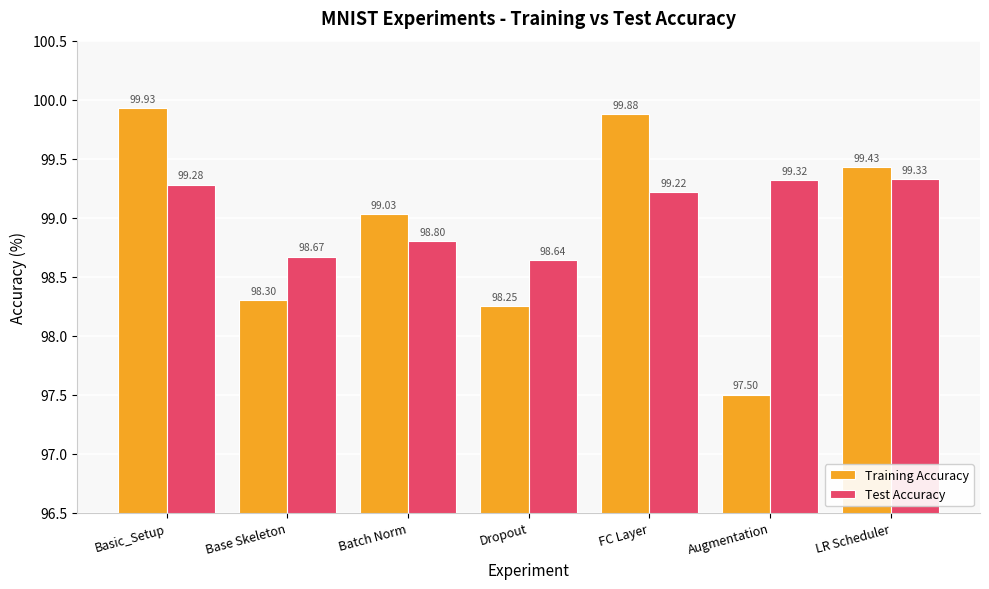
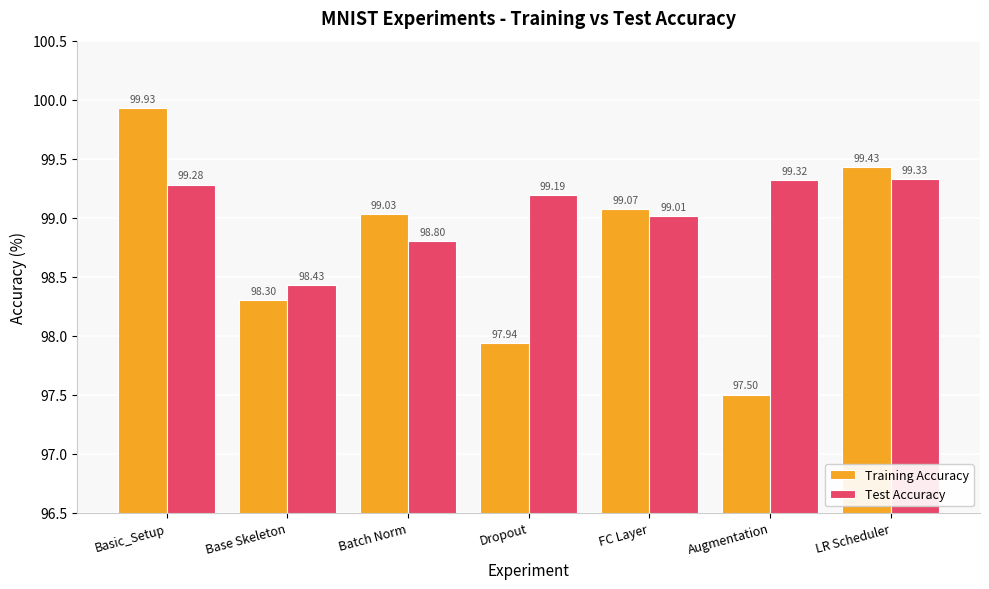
Test Accuracy, Base Skeleton: 98.67 -> 98.43
Training Accuracy, Dropout: 98.25 -> 97.94
Test Accuracy, Dropout: 98.64 -> 99.19
Training Accuracy, FC Layer: 99.88 -> 99.07
Test Accuracy, FC Layer: 99.22 -> 99.01
